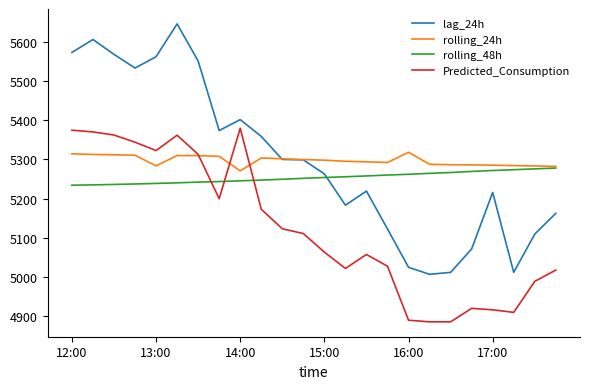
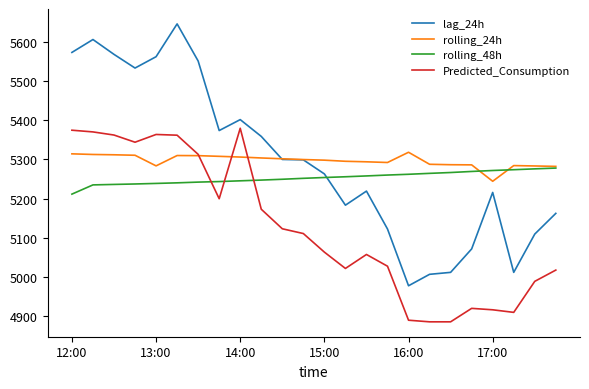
rolling_48h, 12:00: 5230 -> 5210
Predicted_Consumption, 13:00: 5320 -> 5360
rolling_24h, 14:00: 5270 -> 5310
lag_24h, 16:00: 5020 -> 4980
rolling_24h, 17:00: 5290 -> 5240
